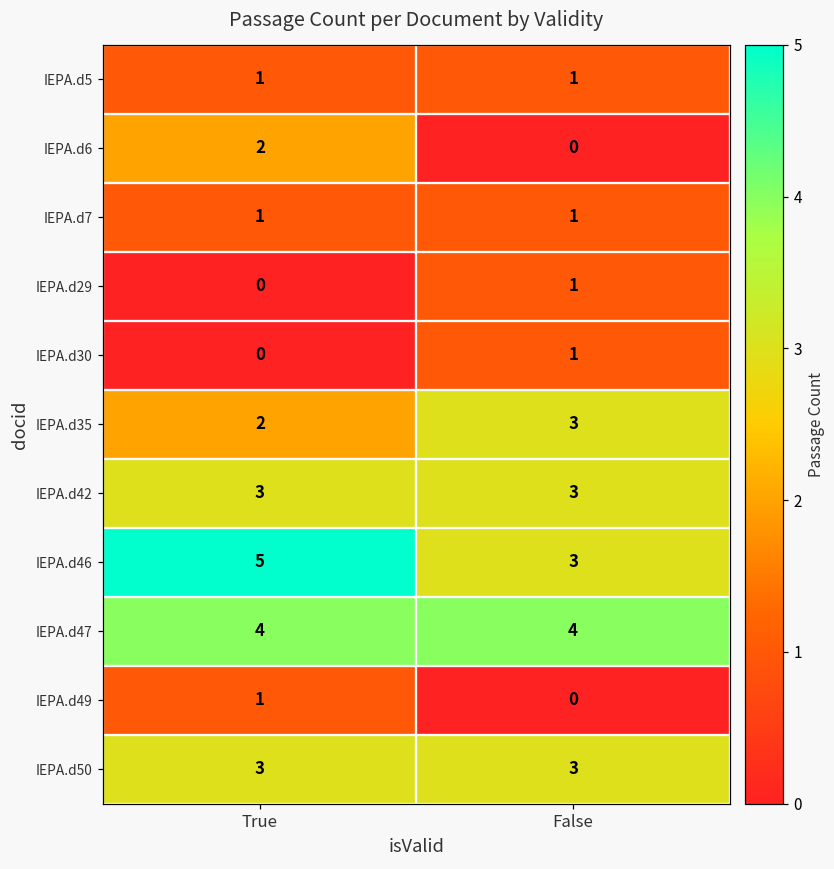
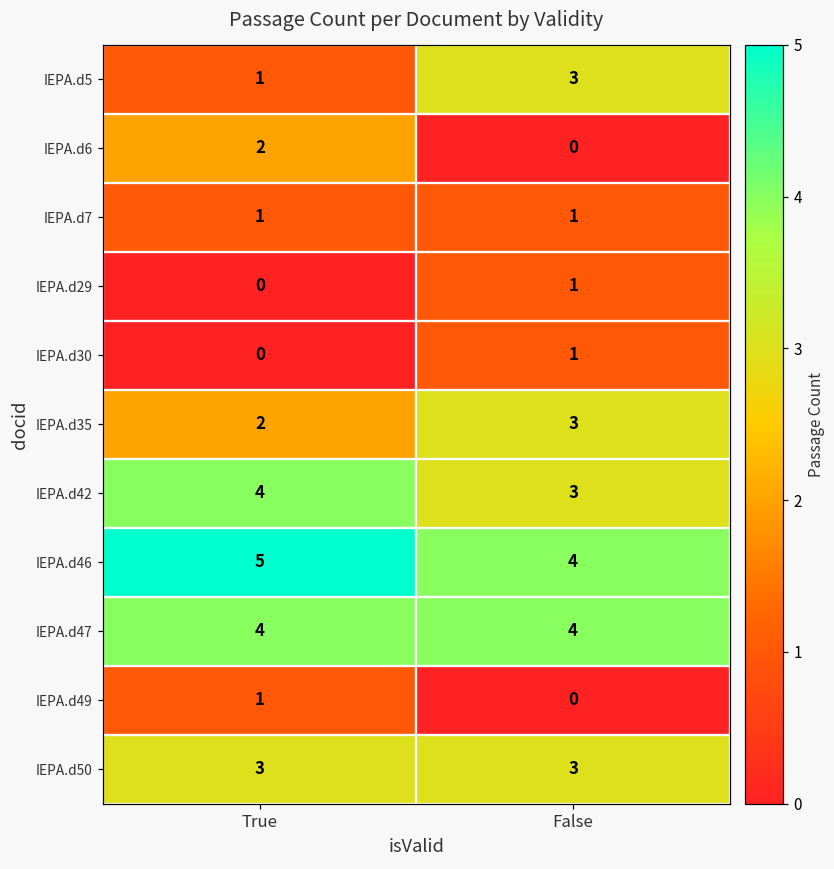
IEPA.d5, False: 1 -> 3
IEPA.d42, True: 3 -> 4
IEPA.d46, False: 3 -> 4
